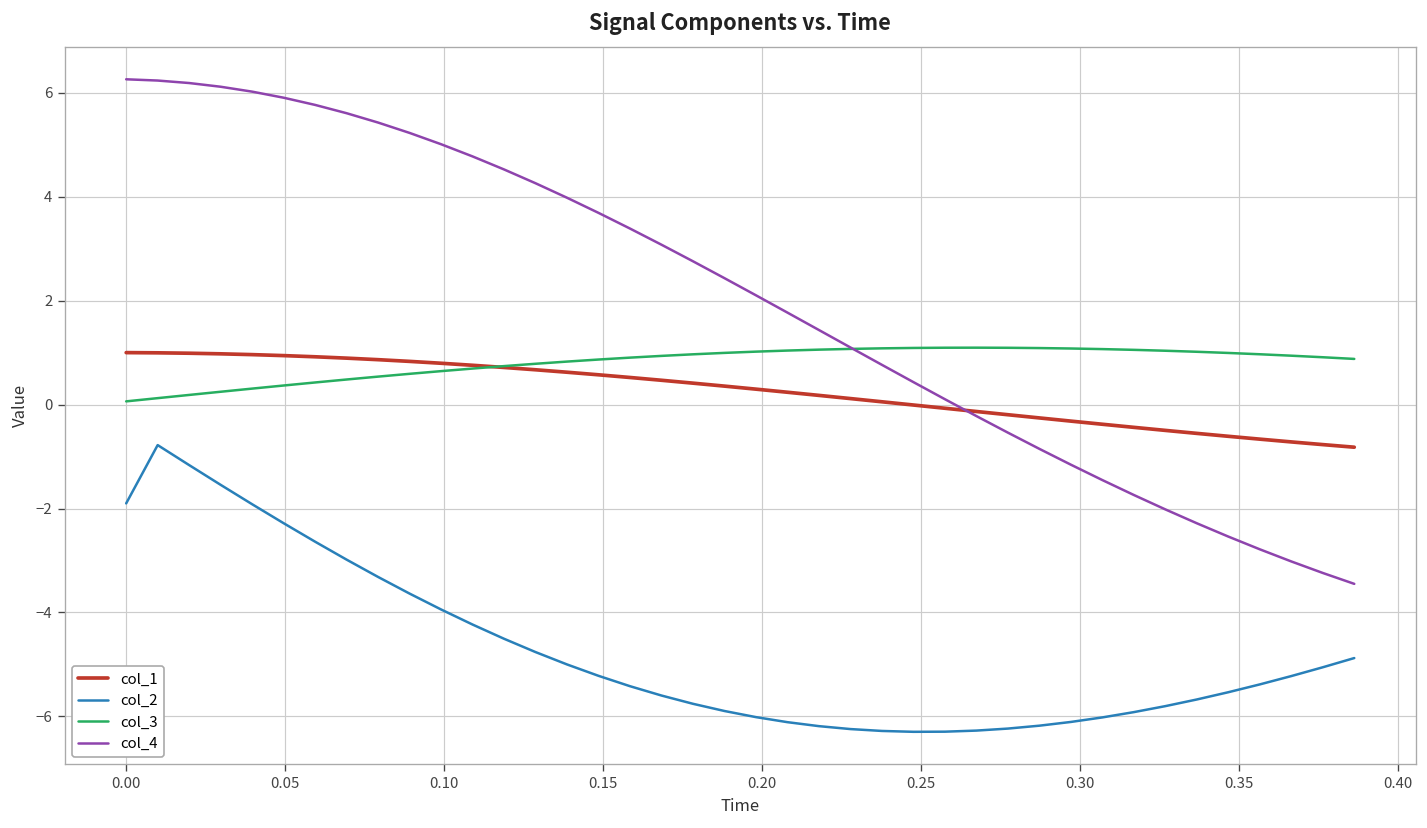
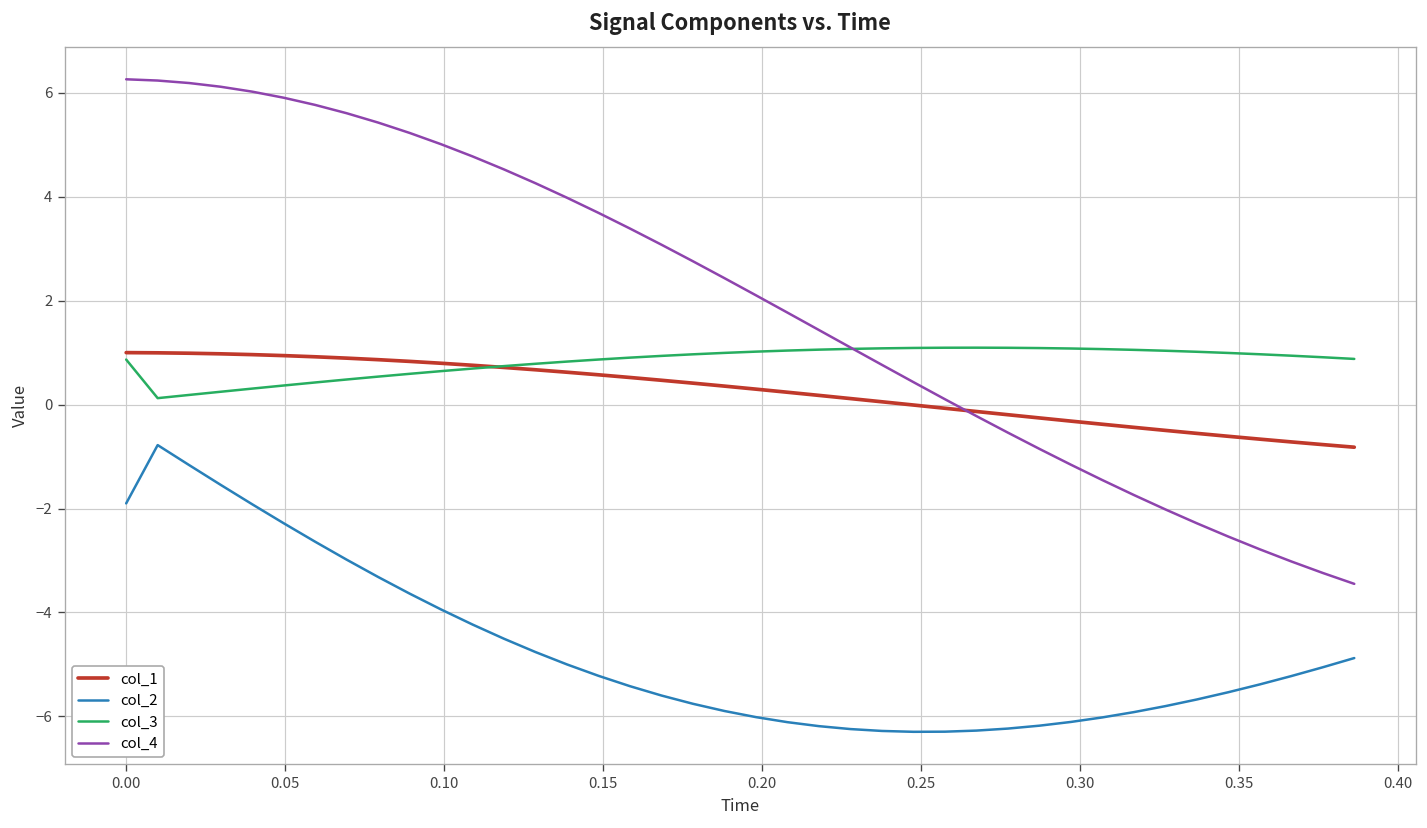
col_3, 0.00: 0.1 -> 0.9
